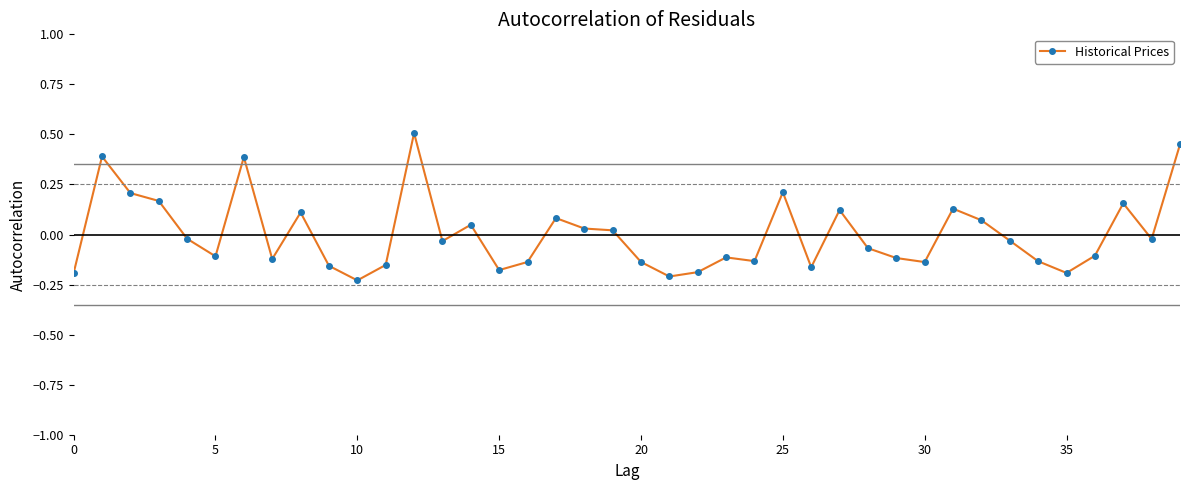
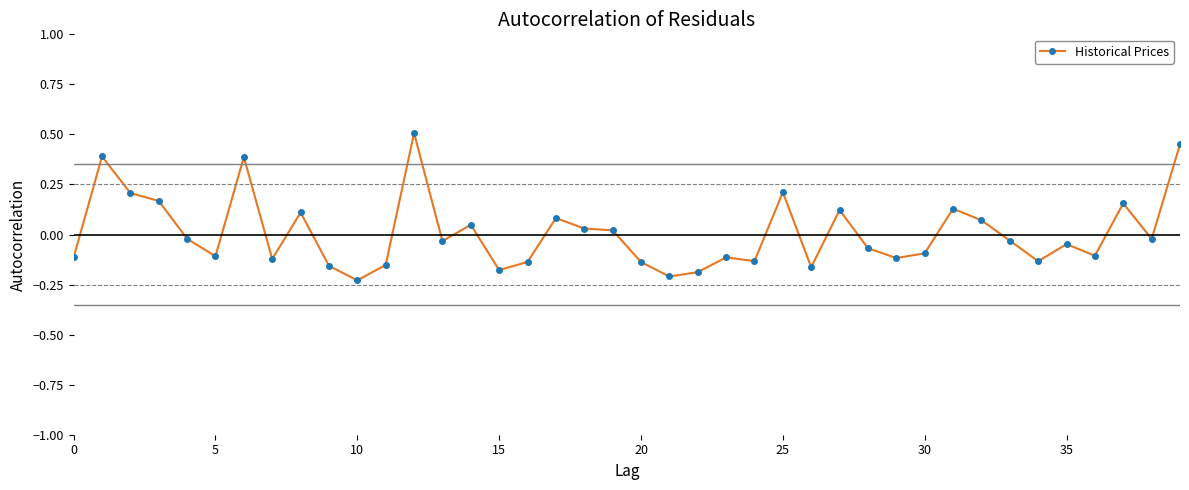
0: -0.19 -> -0.11
30: -0.14 -> -0.09
35: -0.19 -> -0.05
